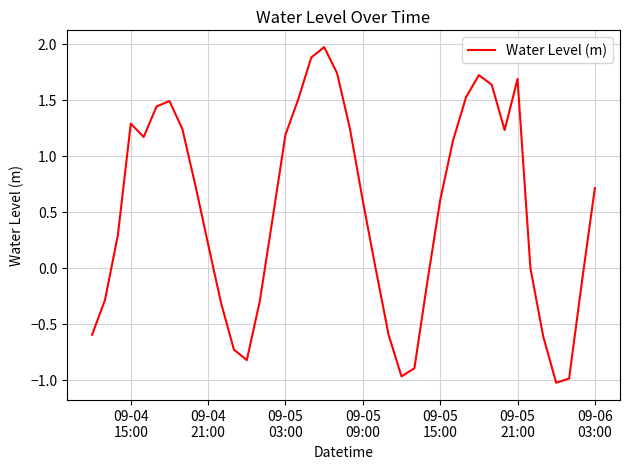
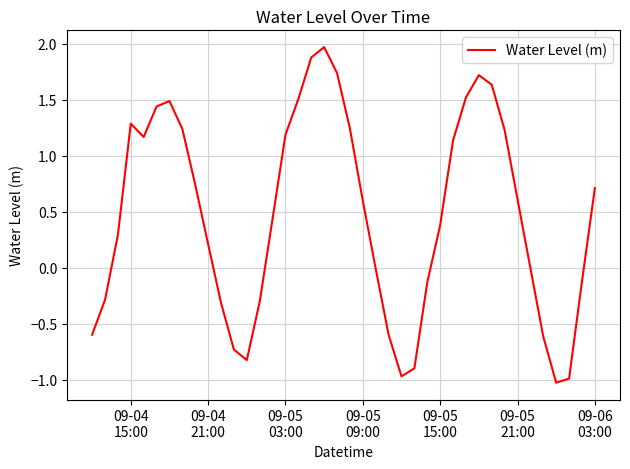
09-05 15:00: 0.60 -> 0.38
09-05 21:00: 1.68 -> 0.61
